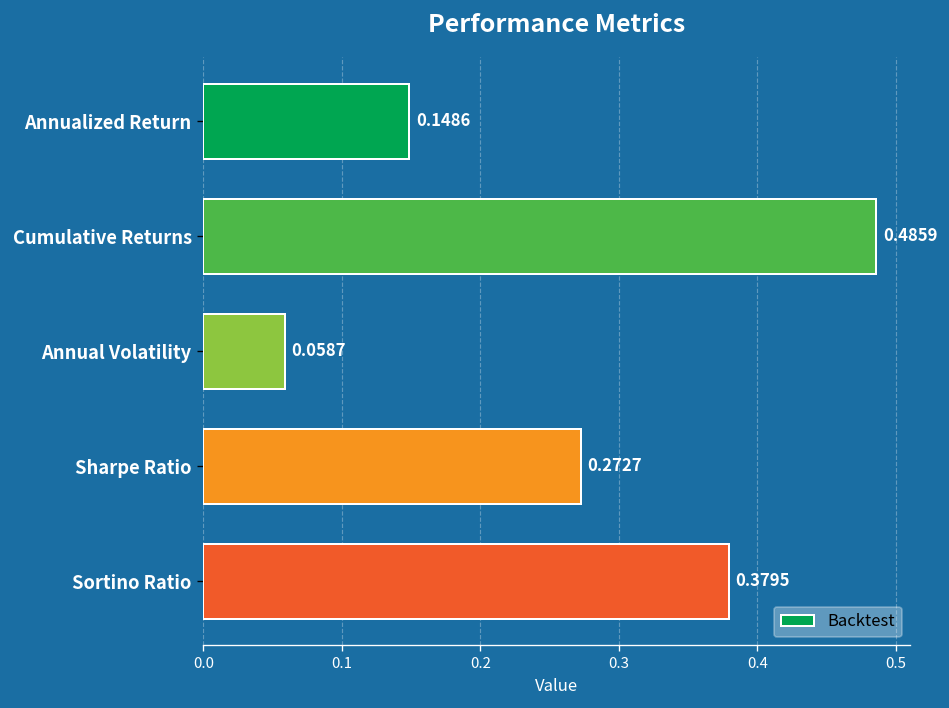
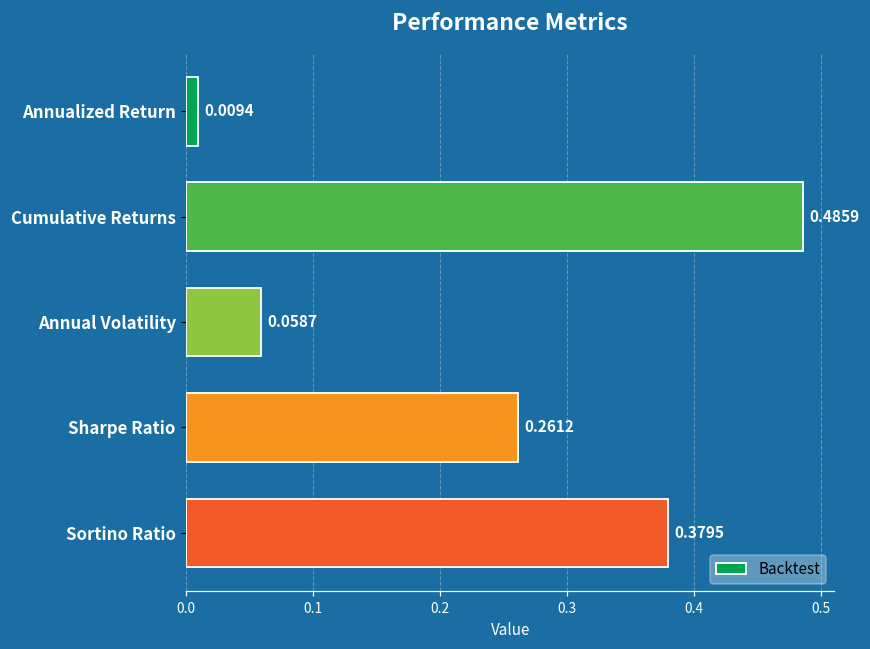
Annualized Return: 0.1486 -> 0.0094
Sharpe Ratio: 0.2727 -> 0.2612
